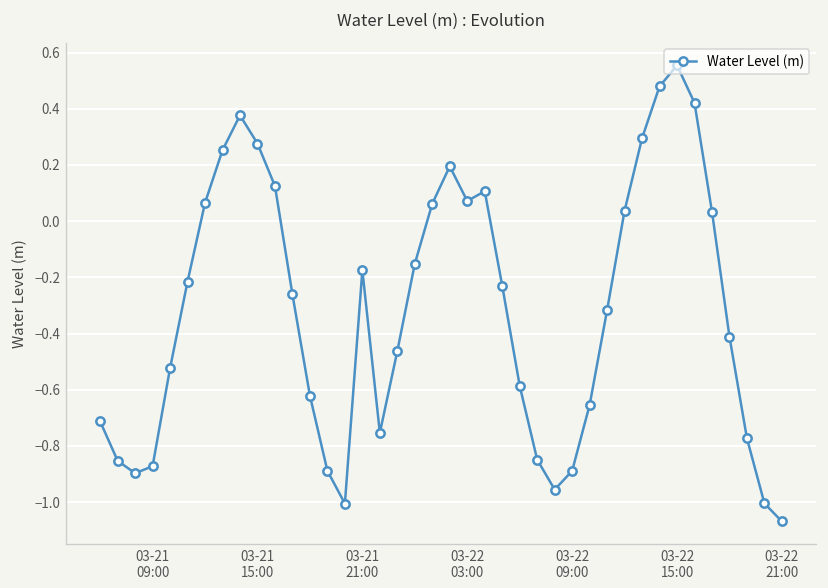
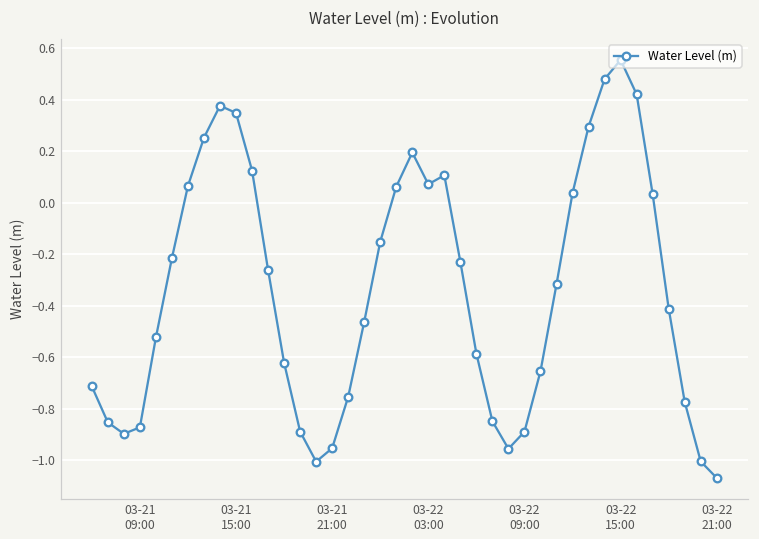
03-21 15:00: 0.28 -> 0.35
03-21 21:00: -0.17 -> -0.95
